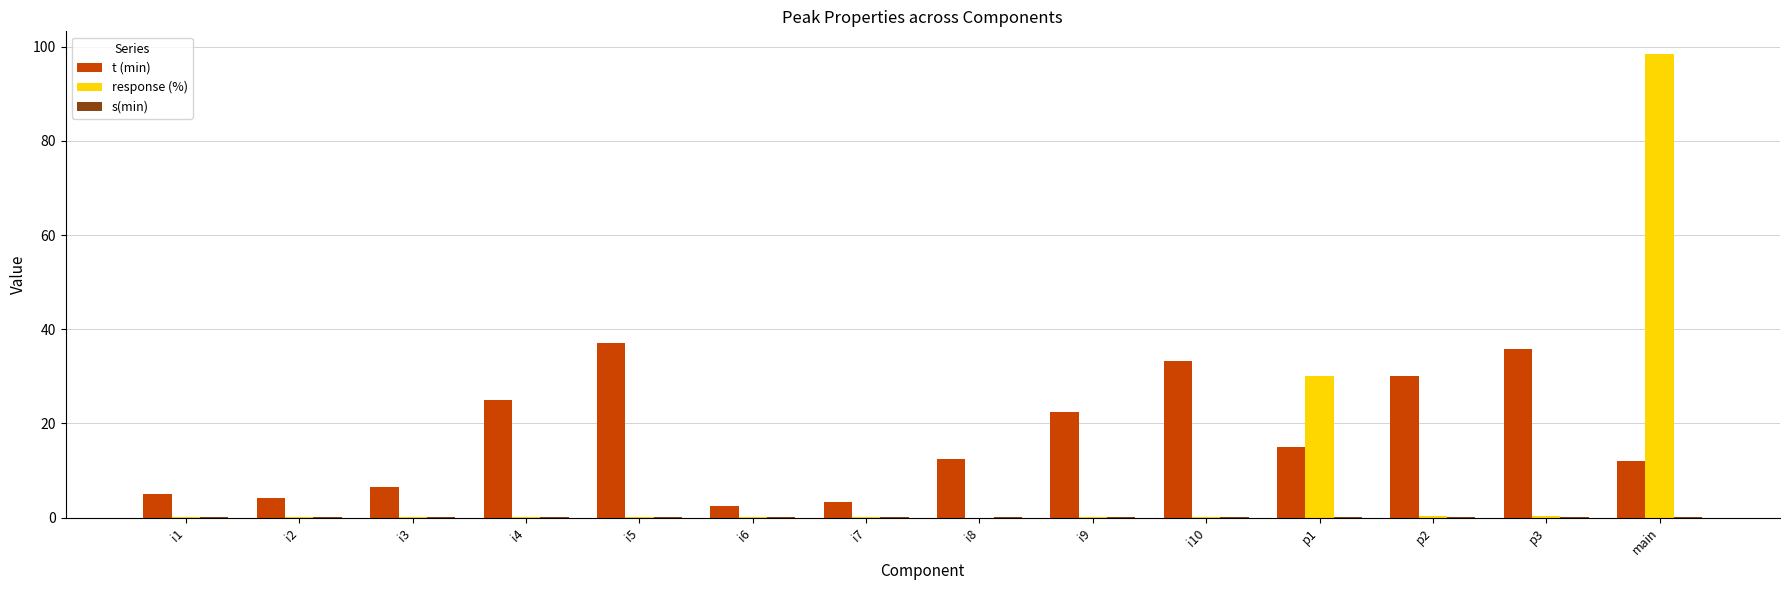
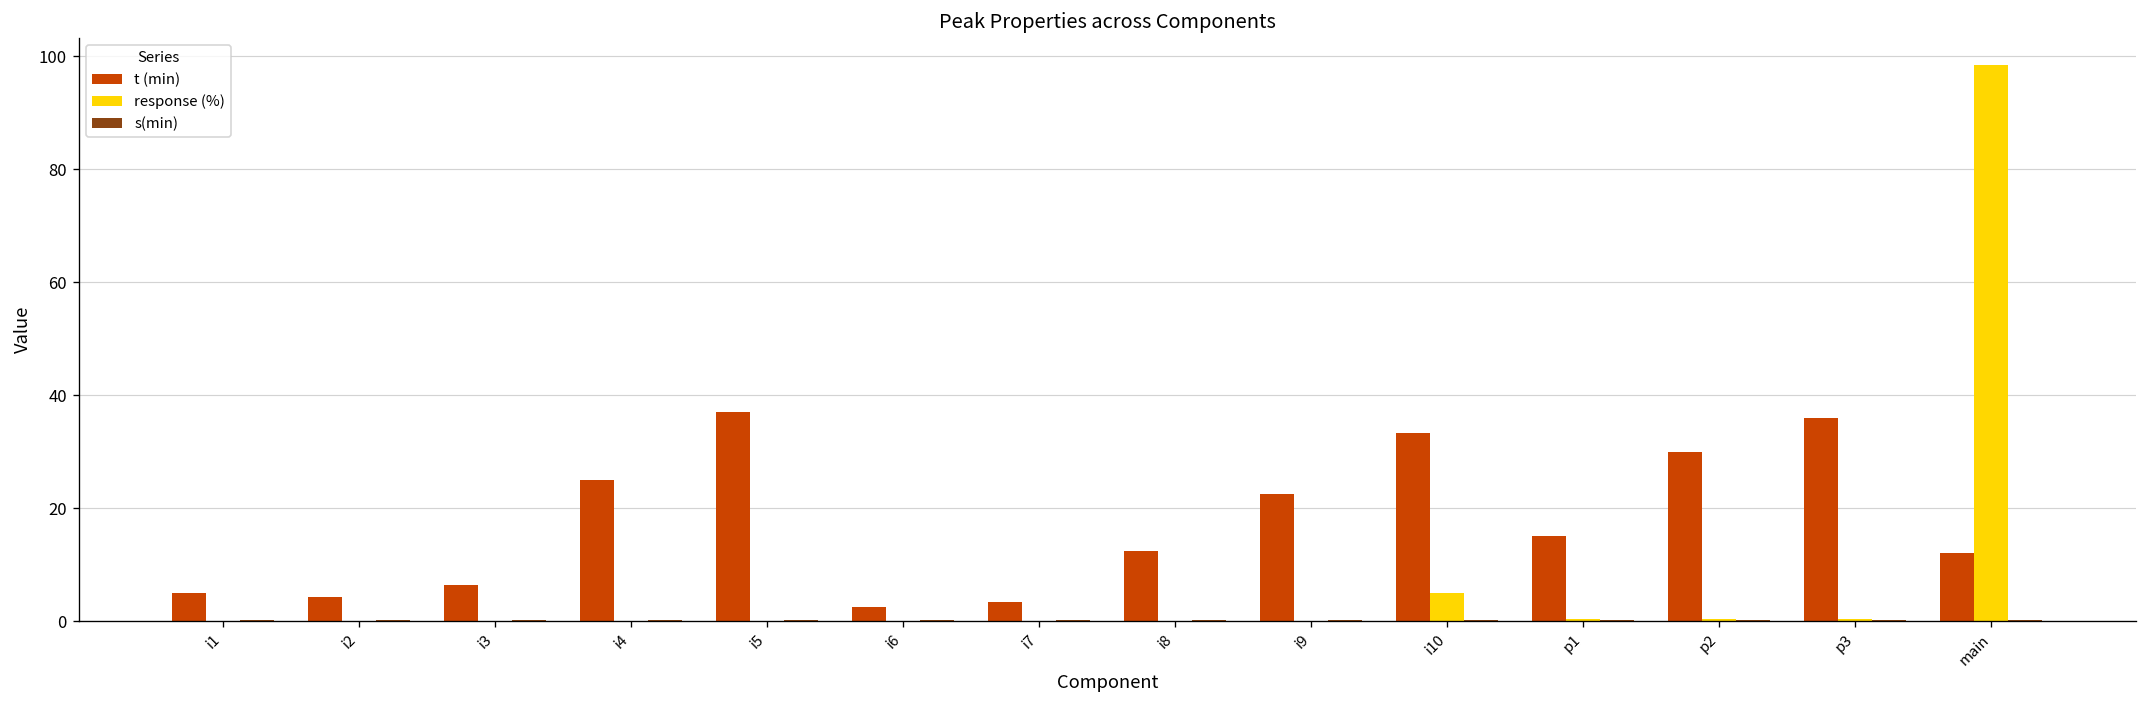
response (%), i10: 0 -> 5
response (%), p1: 30 -> 0
